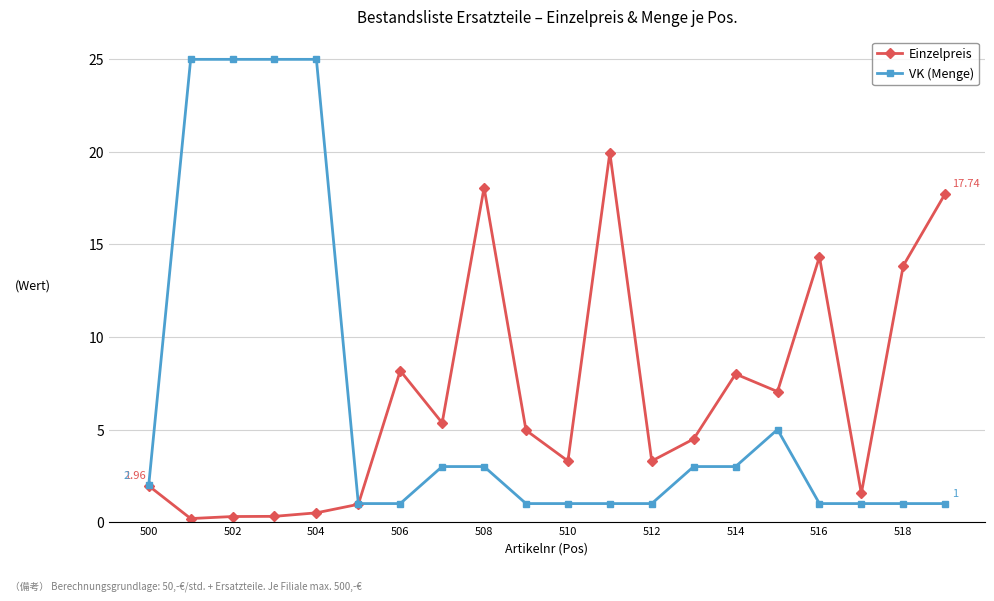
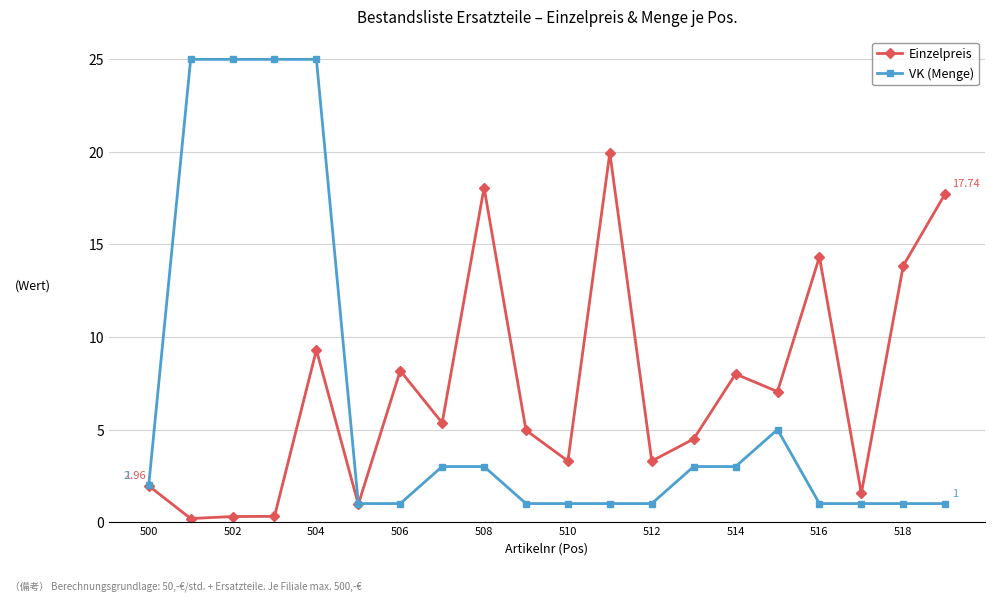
Einzelpreis, 504: 0.5 -> 9.3
